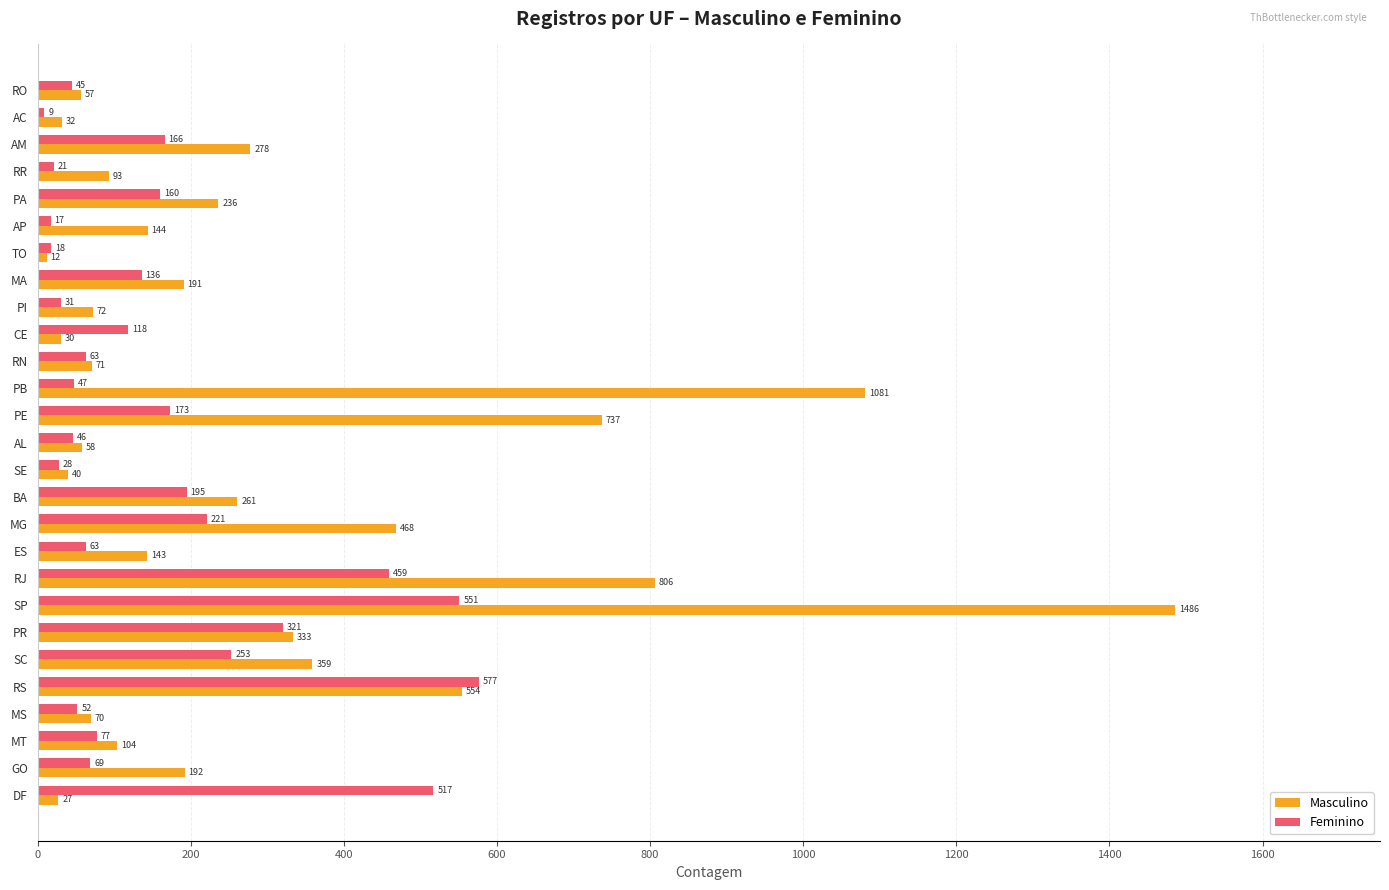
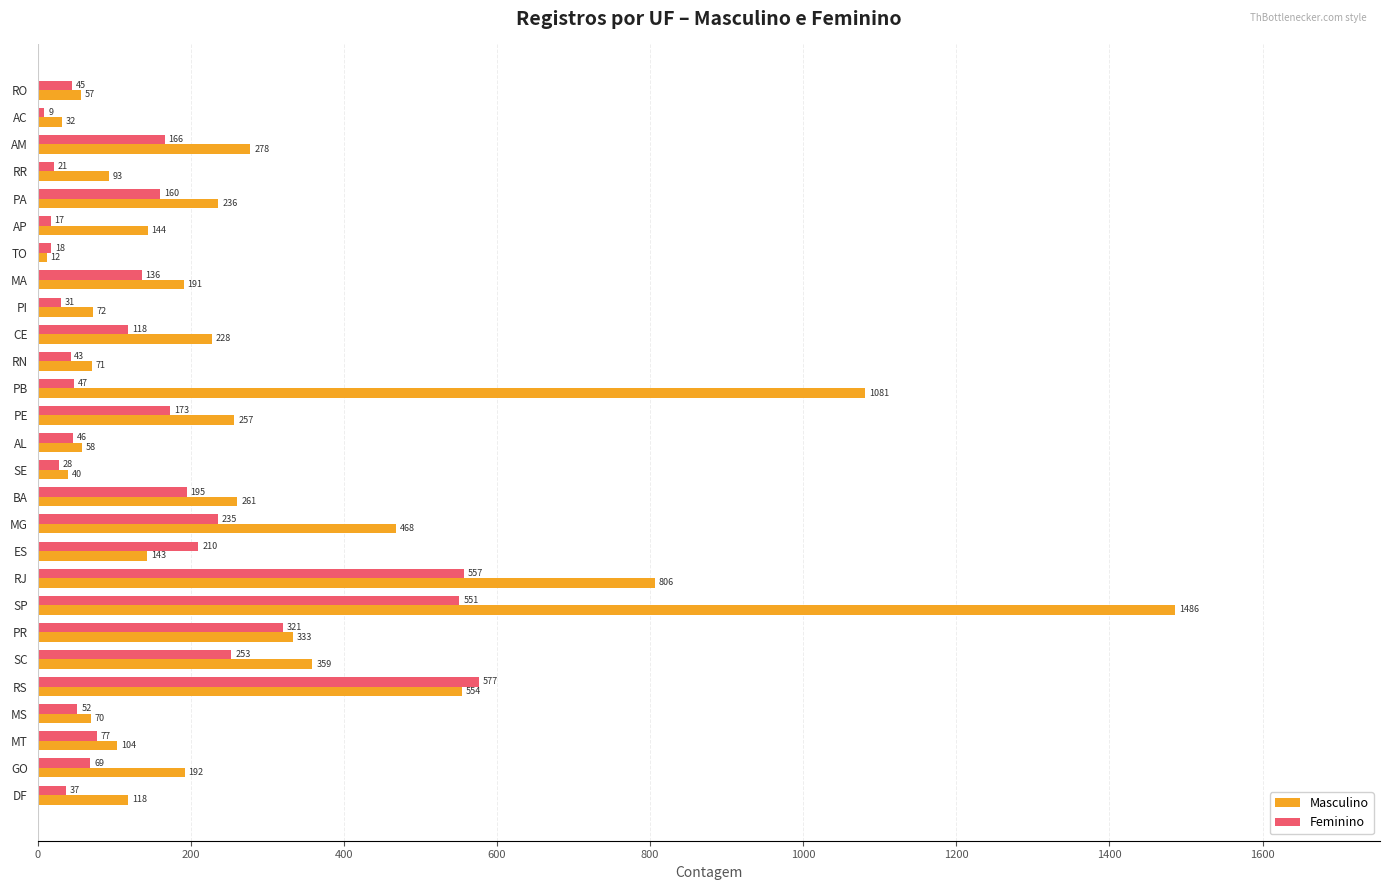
Masculino, CE: 30 -> 228
Feminino, RN: 63 -> 43
Masculino, PE: 737 -> 257
Feminino, MG: 221 -> 235
Feminino, ES: 63 -> 210
Feminino, RJ: 459 -> 557
Feminino, DF: 517 -> 37
Masculino, DF: 27 -> 118
